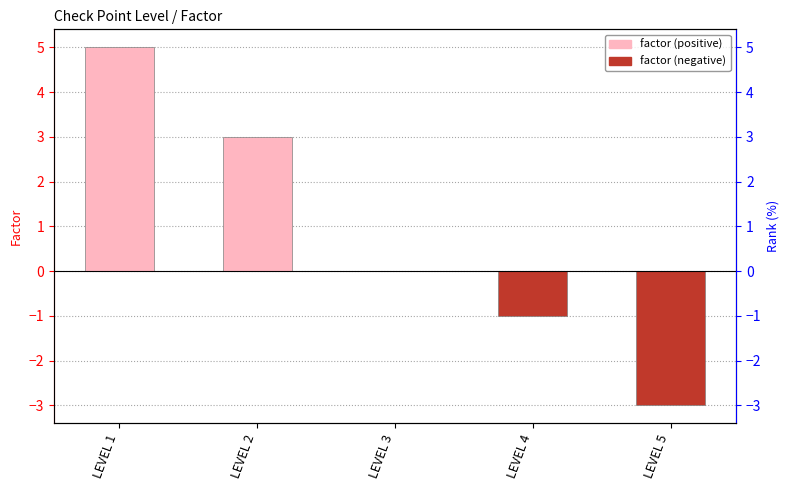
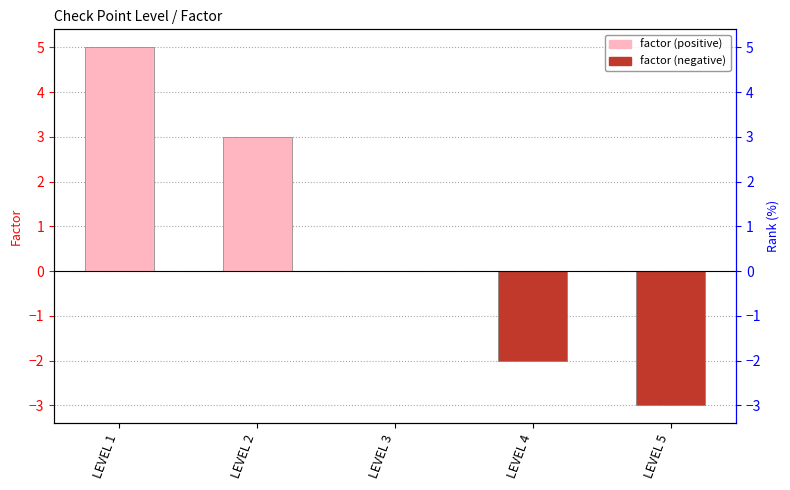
LEVEL 4: -1 -> -2
